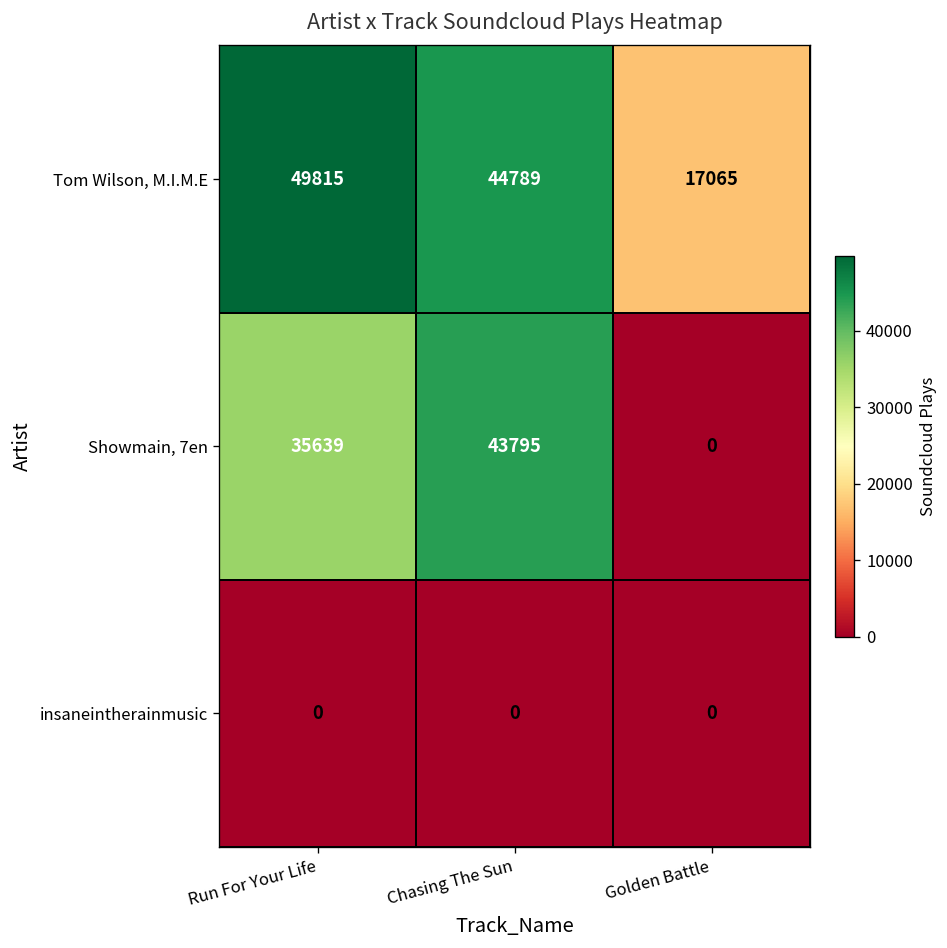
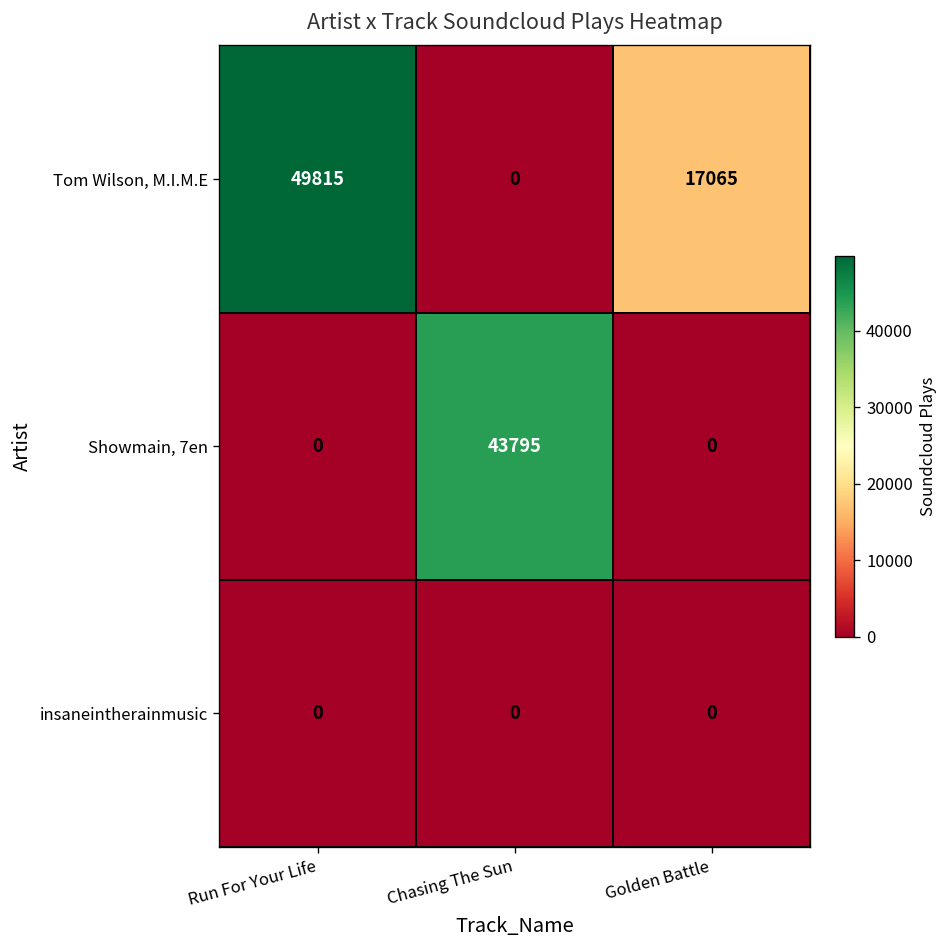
Tom Wilson, M.I.M.E, Chasing The Sun: 44789 -> 0
Showmain, 7en, Run For Your Life: 35639 -> 0
